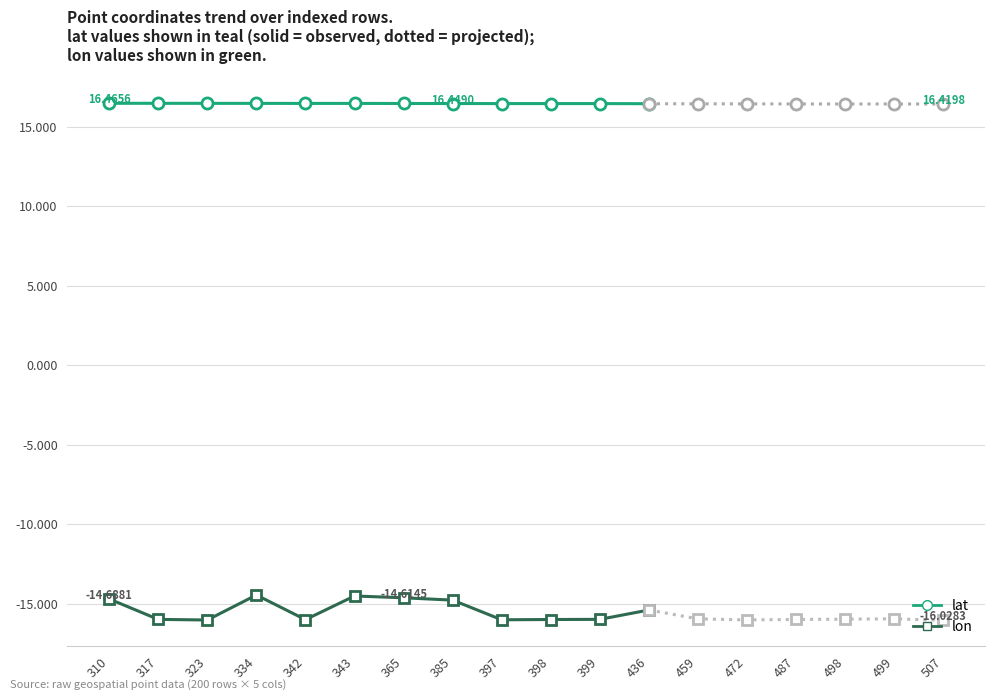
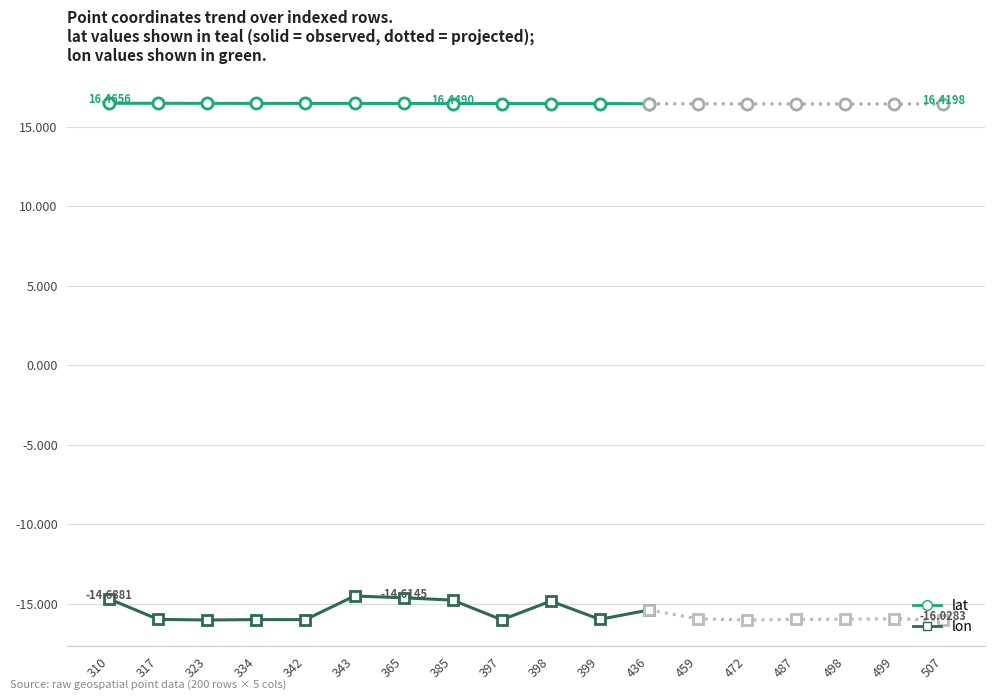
lon, 334: -14.4 -> -16.0
lon, 398: -16.0 -> -14.8
